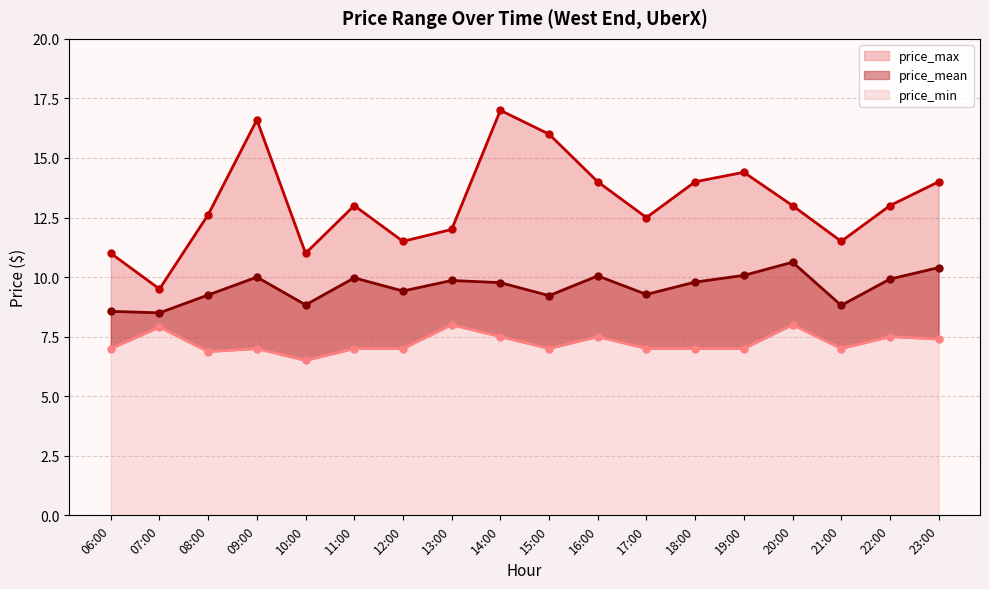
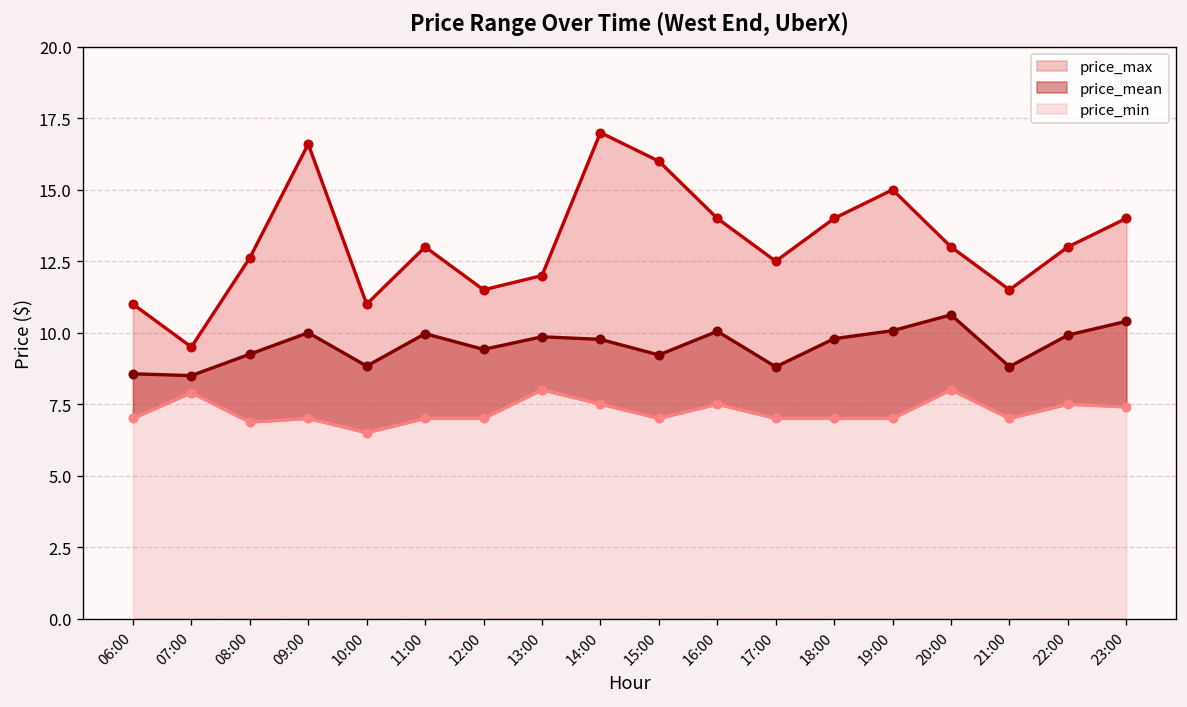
price_mean, 17:00: 9.3 -> 8.8
price_max, 19:00: 14.4 -> 15.0
